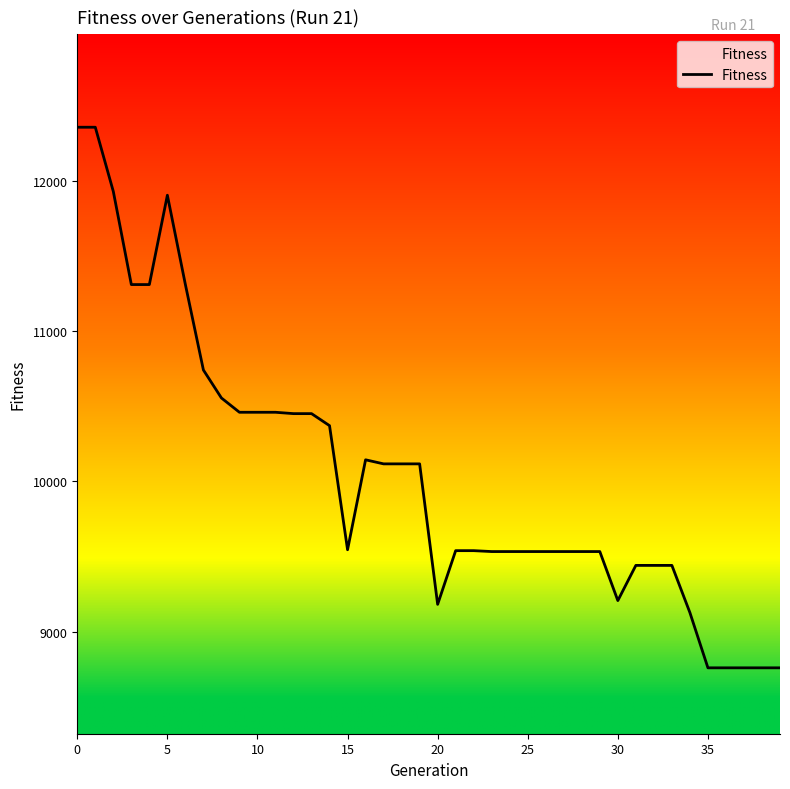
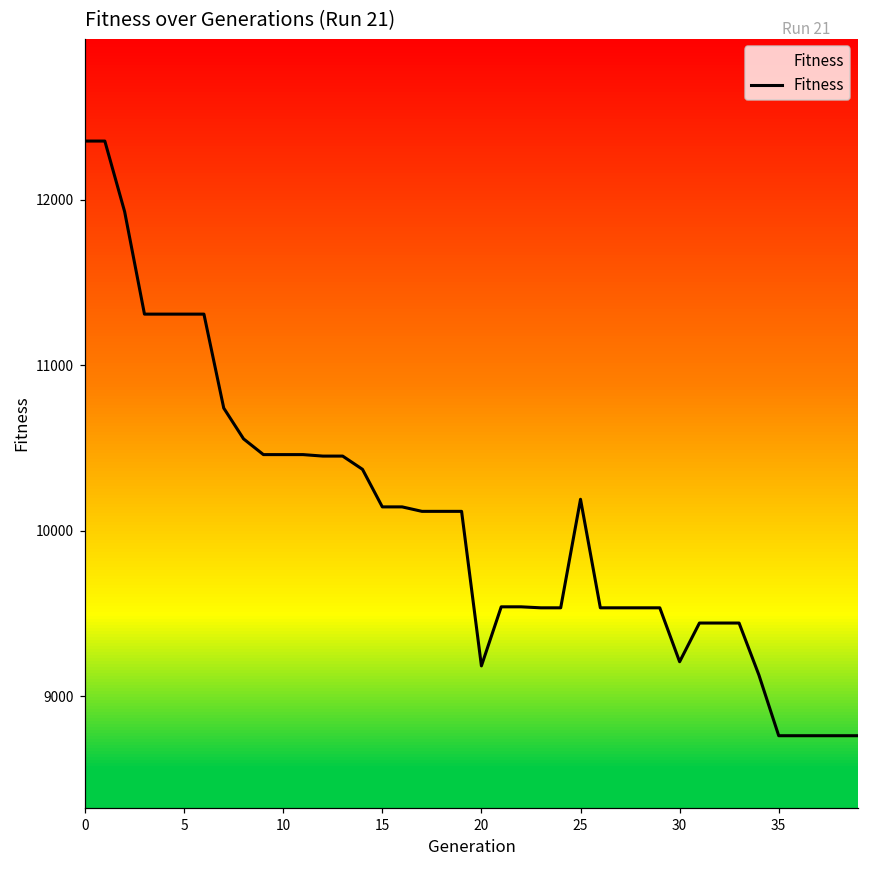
5: 11900 -> 11310
15: 9550 -> 10140
25: 9530 -> 10190
